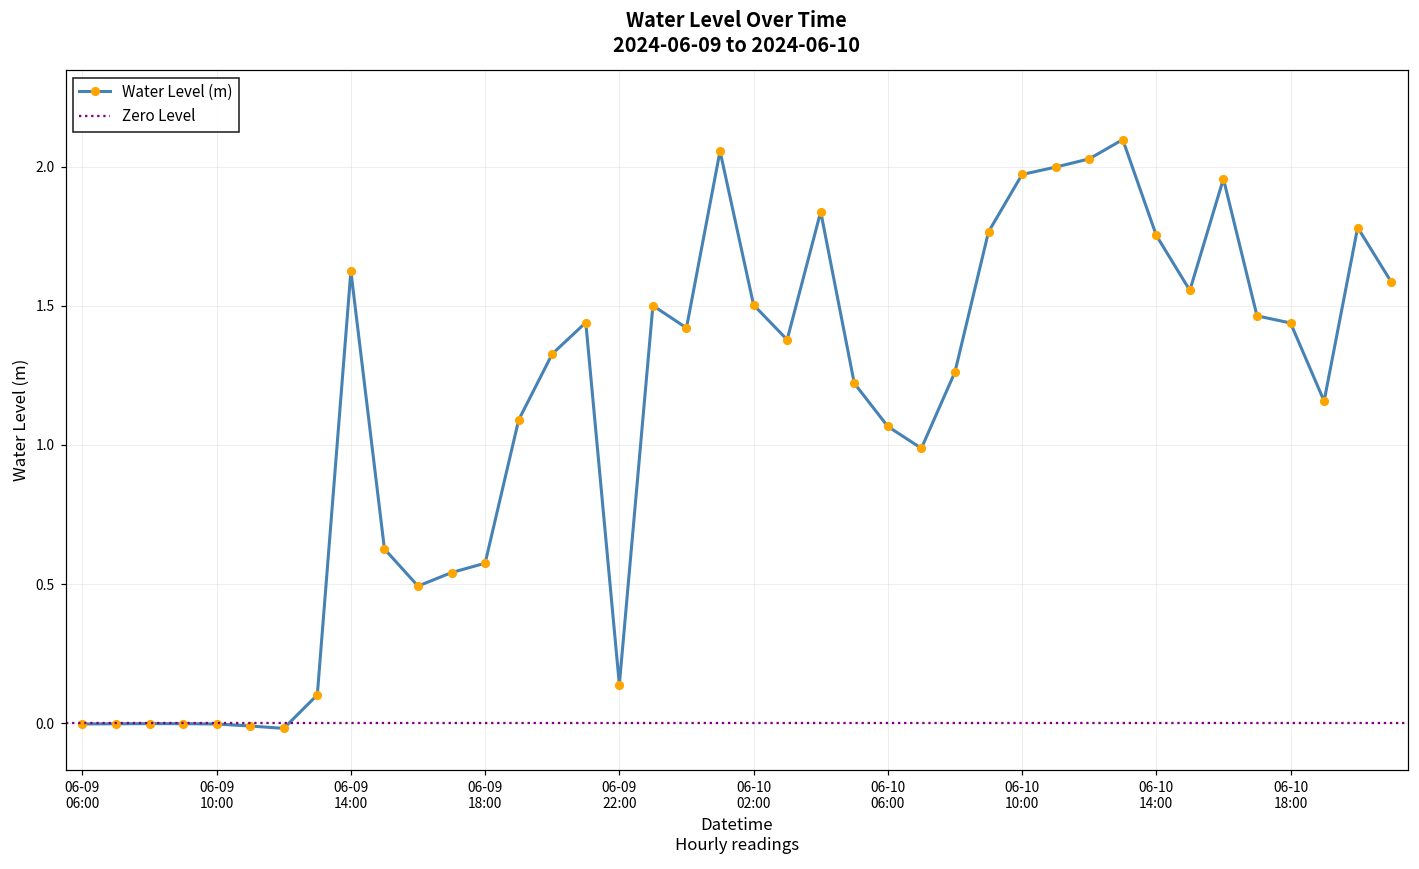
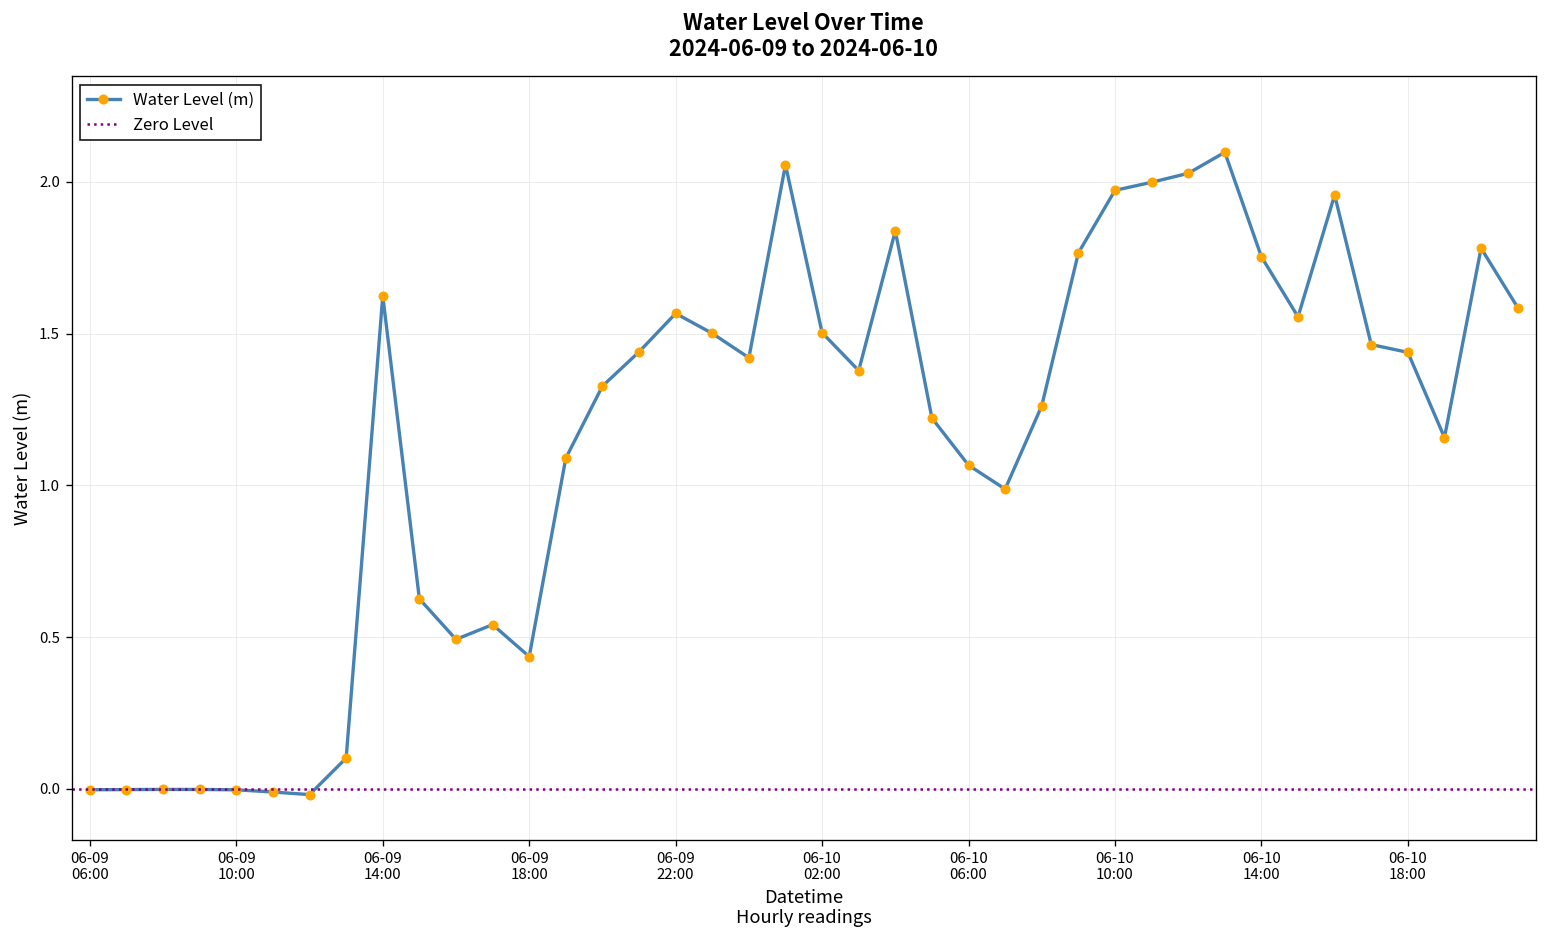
06-09 18:00: 0.57 -> 0.44
06-09 22:00: 0.14 -> 1.57
